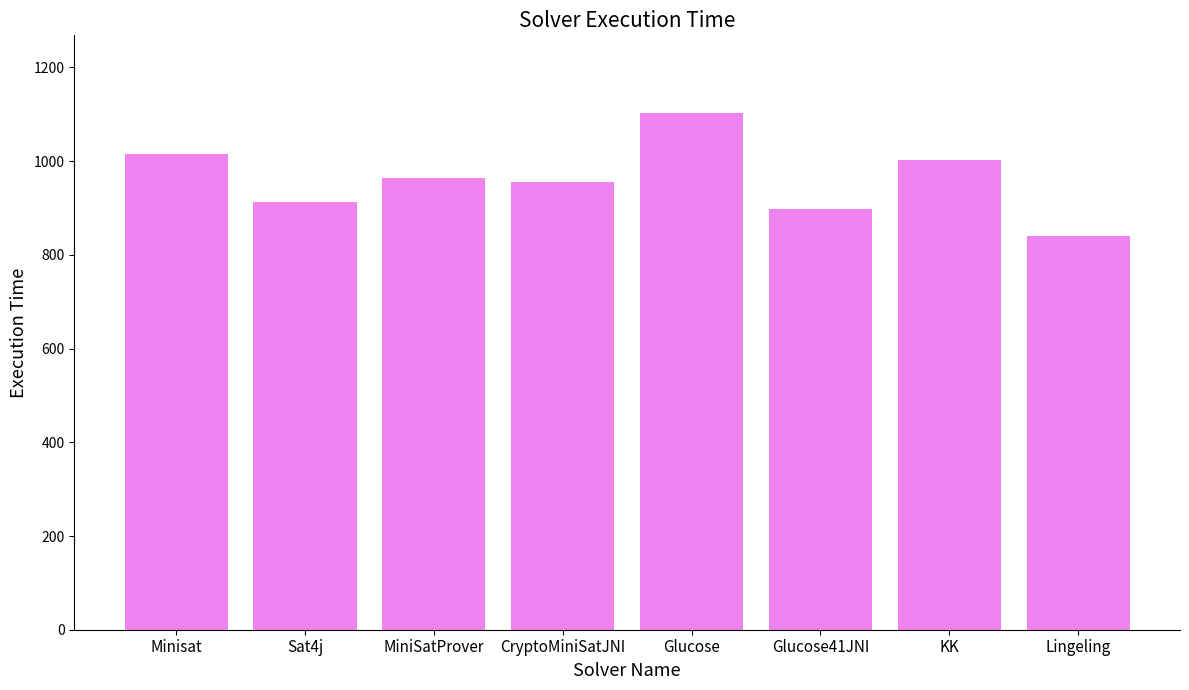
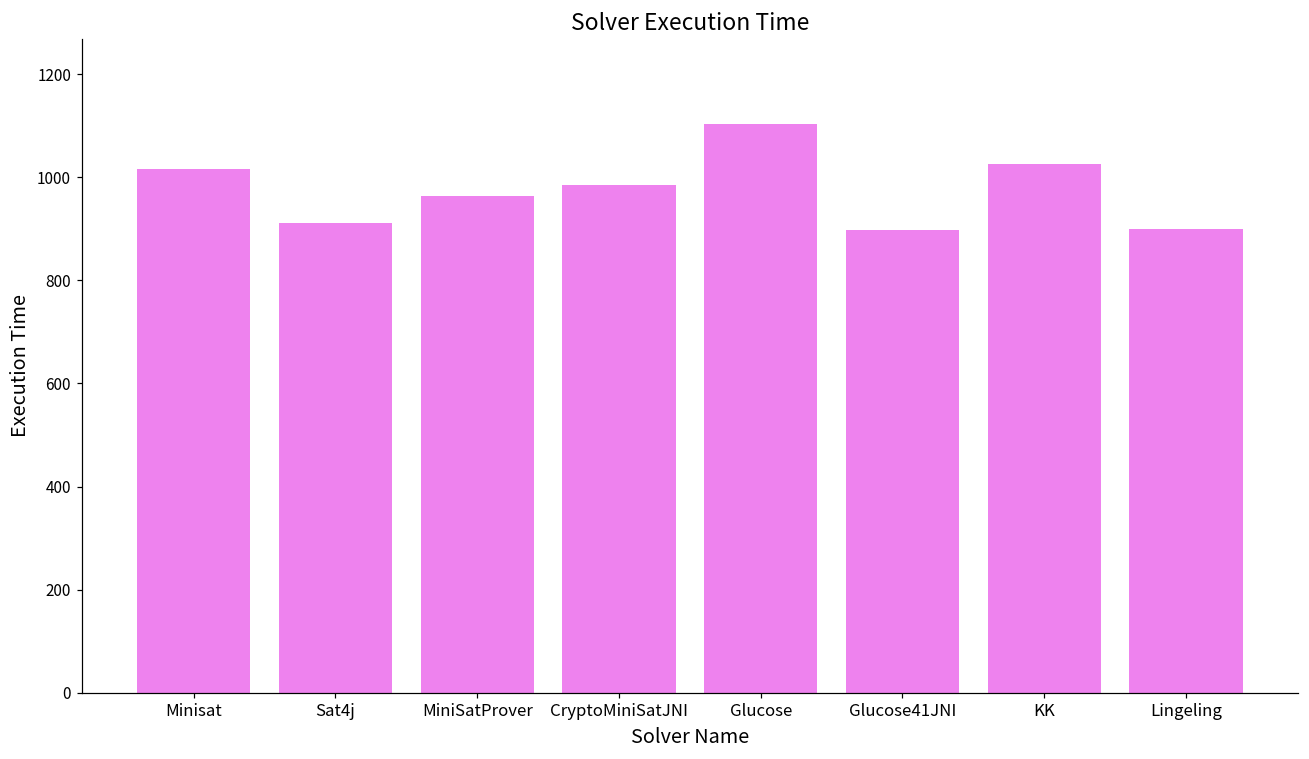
CryptoMiniSatJNI: 960 -> 980
KK: 1000 -> 1030
Lingeling: 840 -> 900
